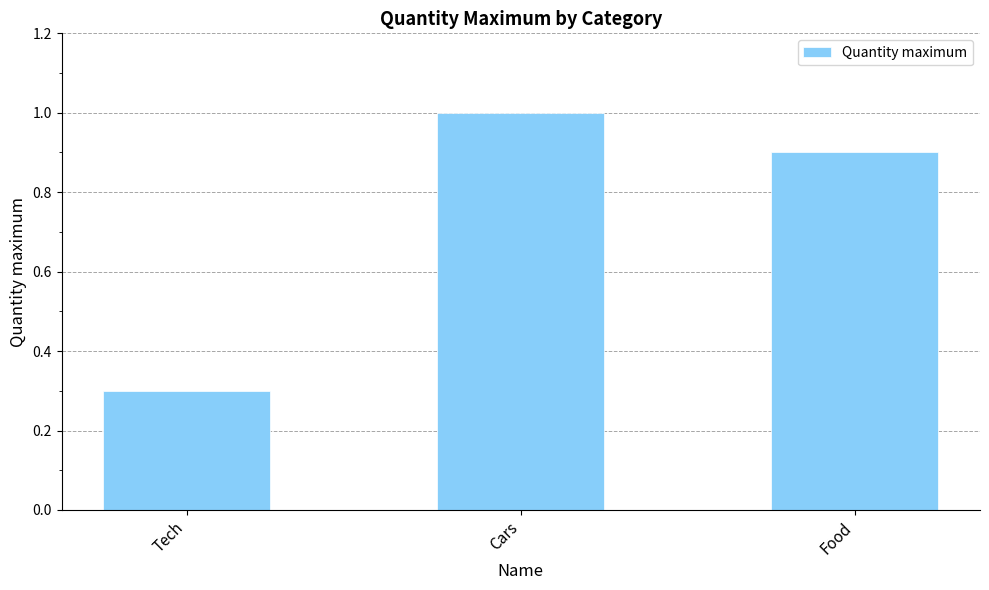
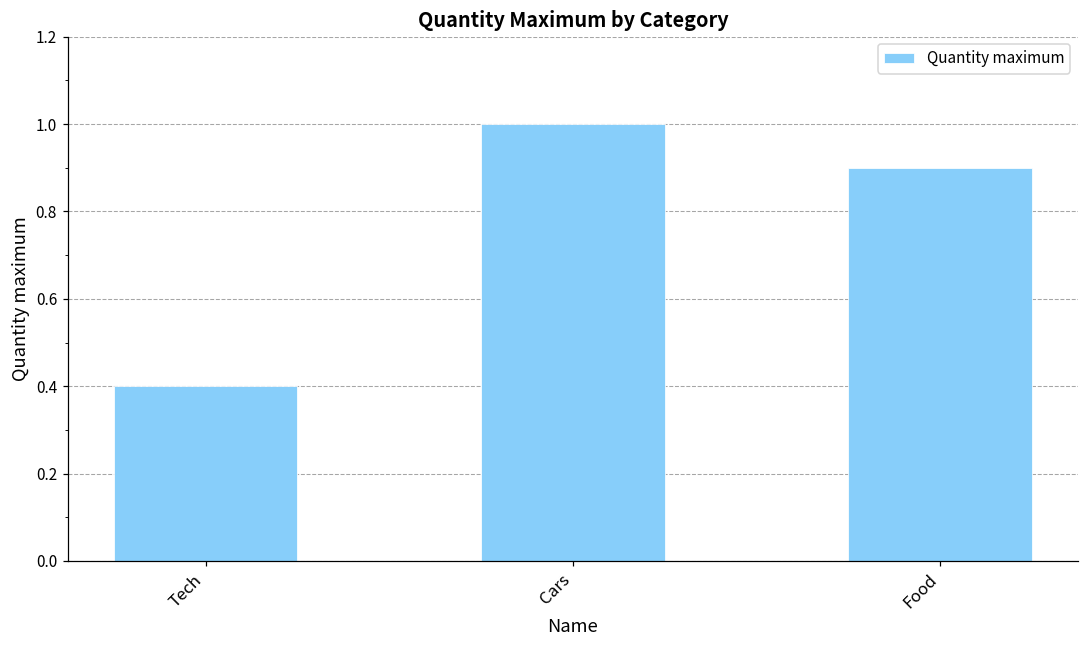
Tech: 0.3 -> 0.4
